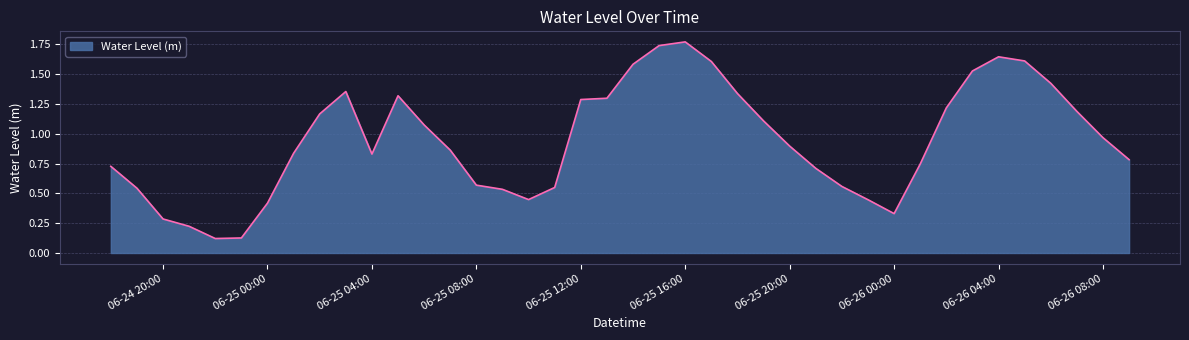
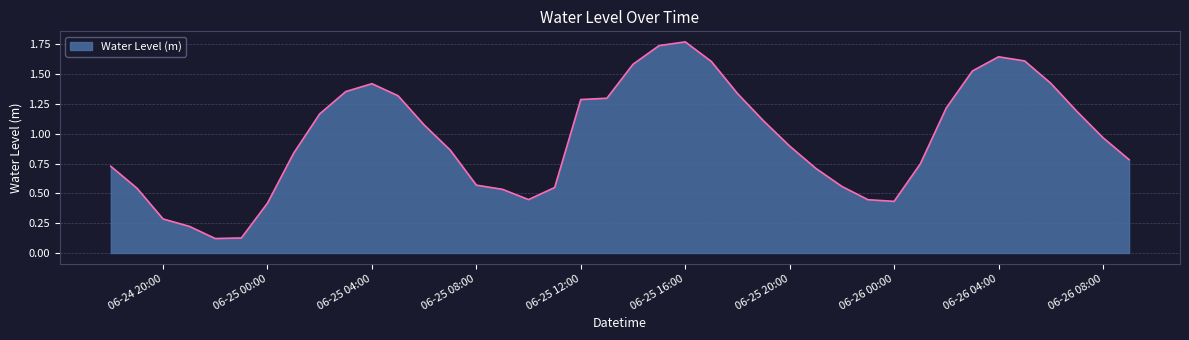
06-25 04:00: 0.83 -> 1.42
06-26 00:00: 0.33 -> 0.43
